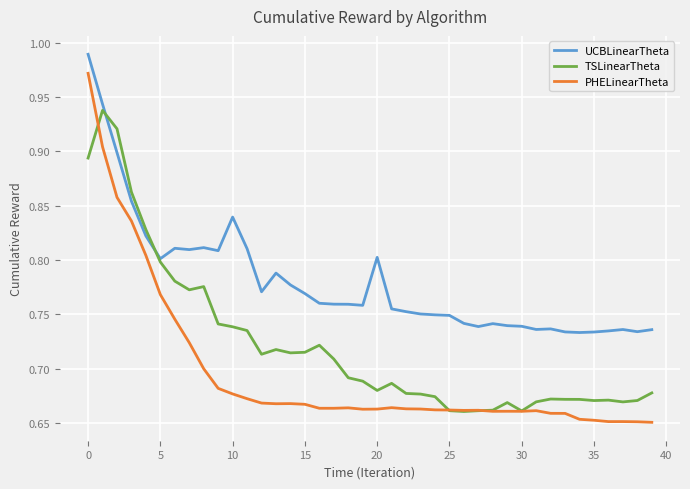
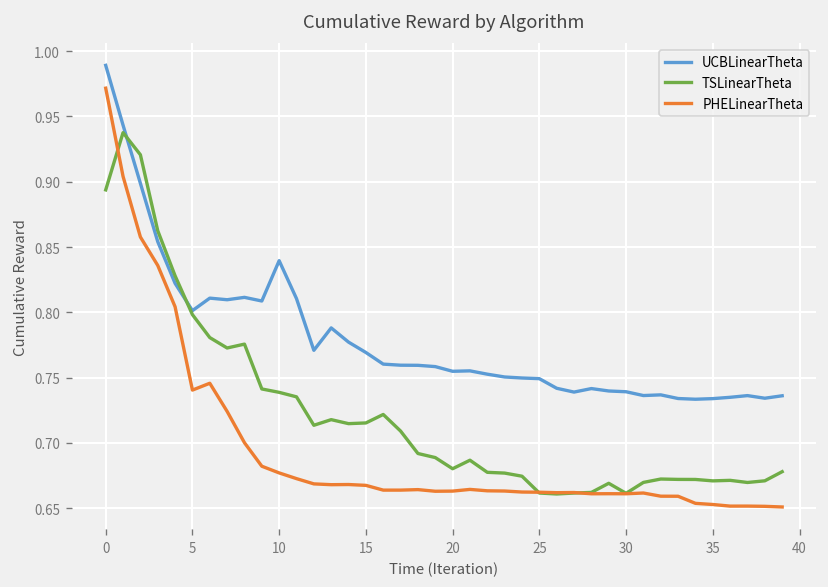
PHELinearTheta, 5: 0.768 -> 0.740
UCBLinearTheta, 20: 0.802 -> 0.755
